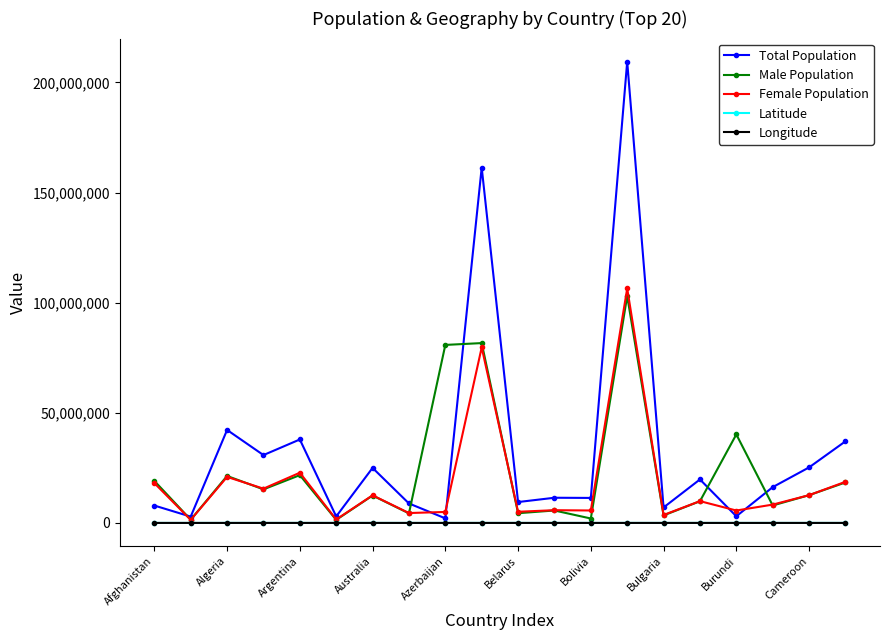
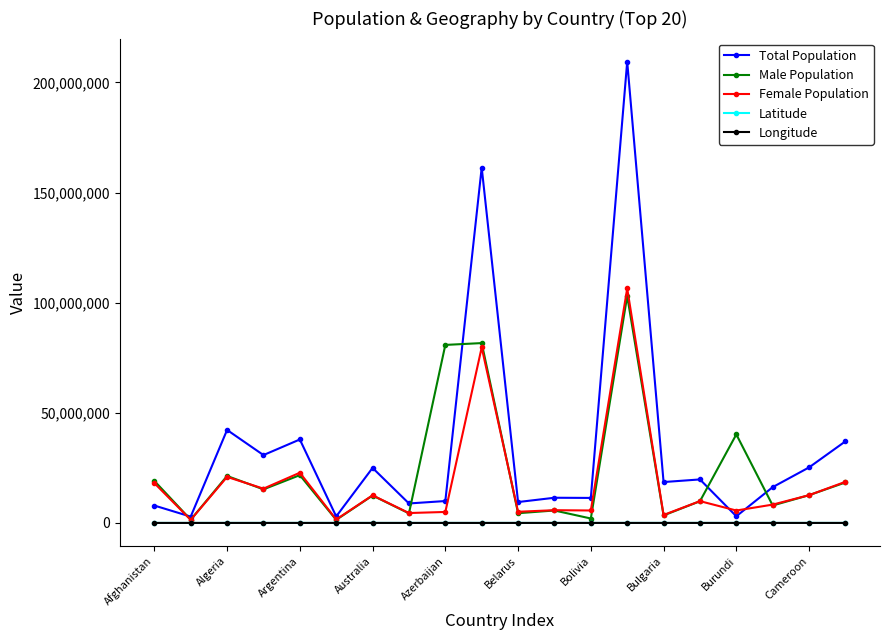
Total Population, Azerbaijan: 2,000,000 -> 10,000,000
Total Population, Bulgaria: 7,000,000 -> 19,000,000
